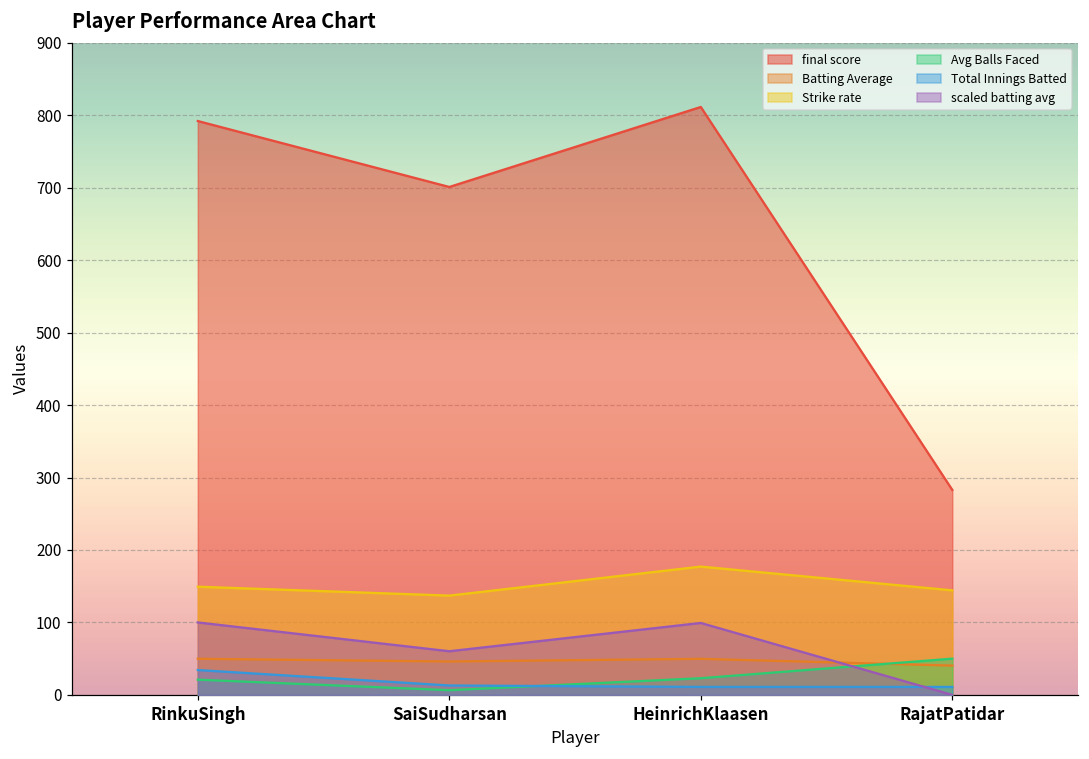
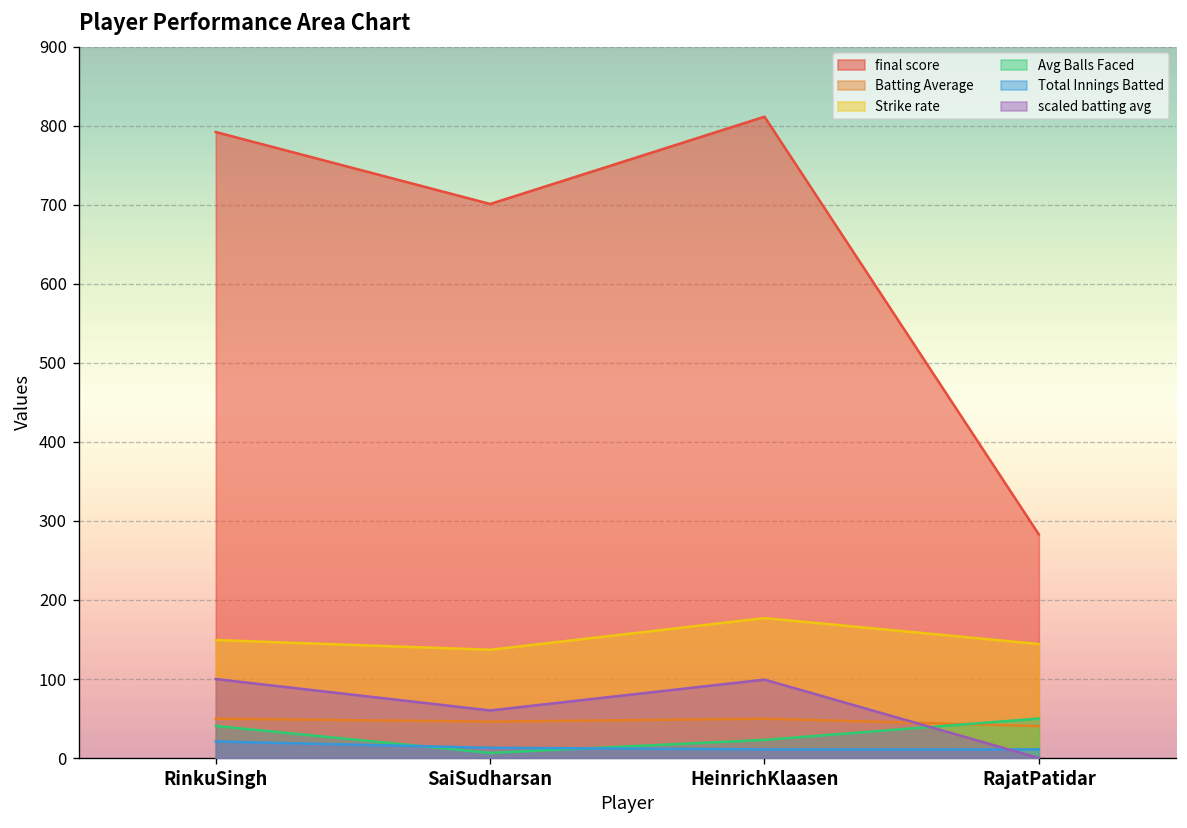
Avg Balls Faced, RinkuSingh: 20 -> 40
Total Innings Batted, RinkuSingh: 30 -> 20
